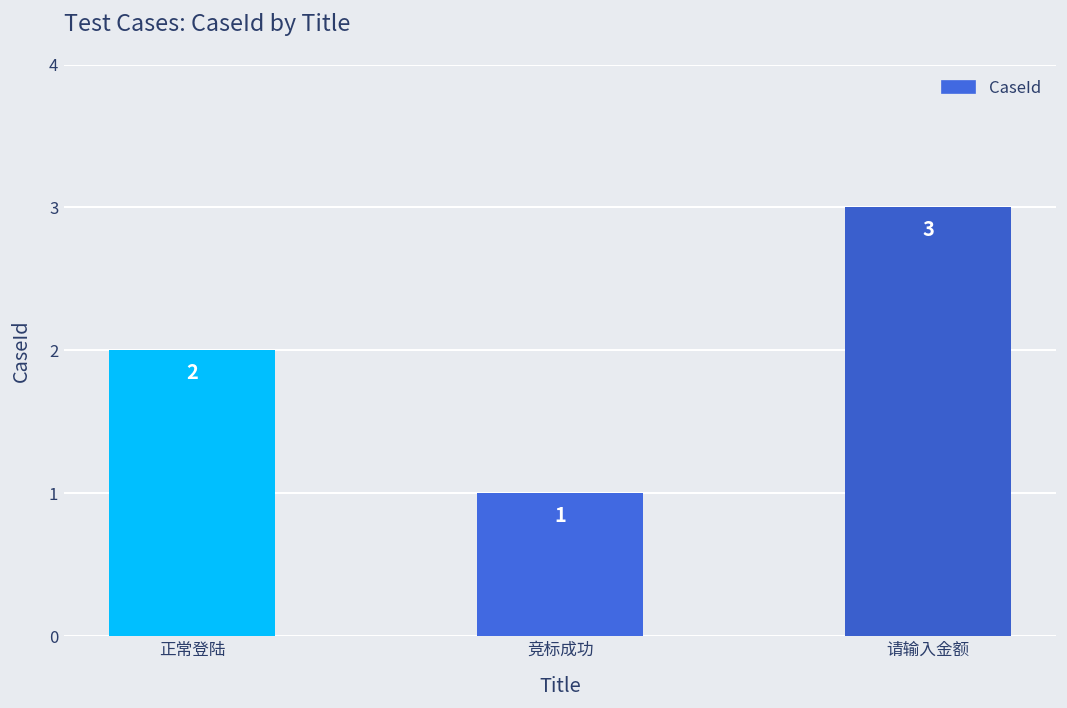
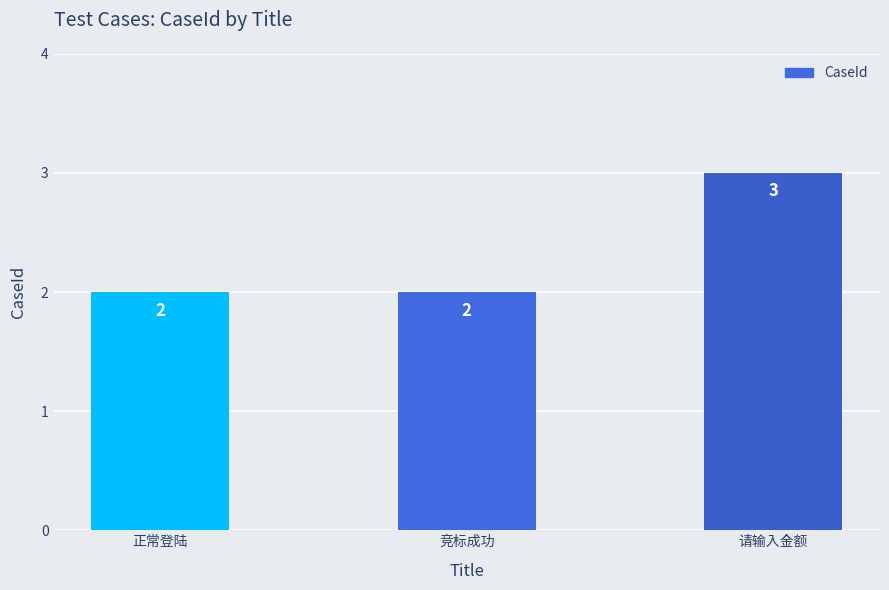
竞标成功: 1 -> 2
